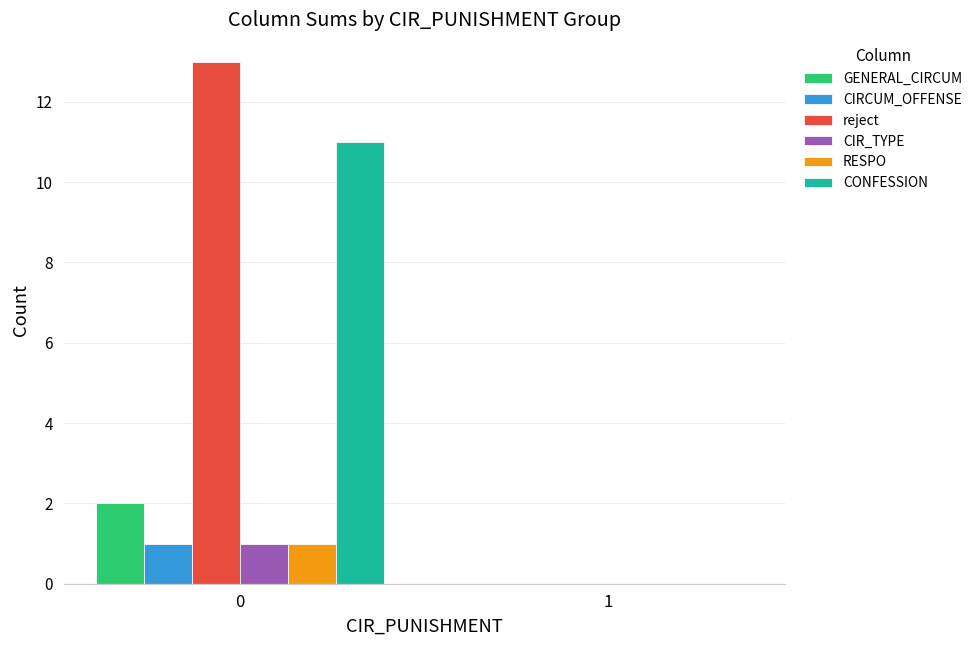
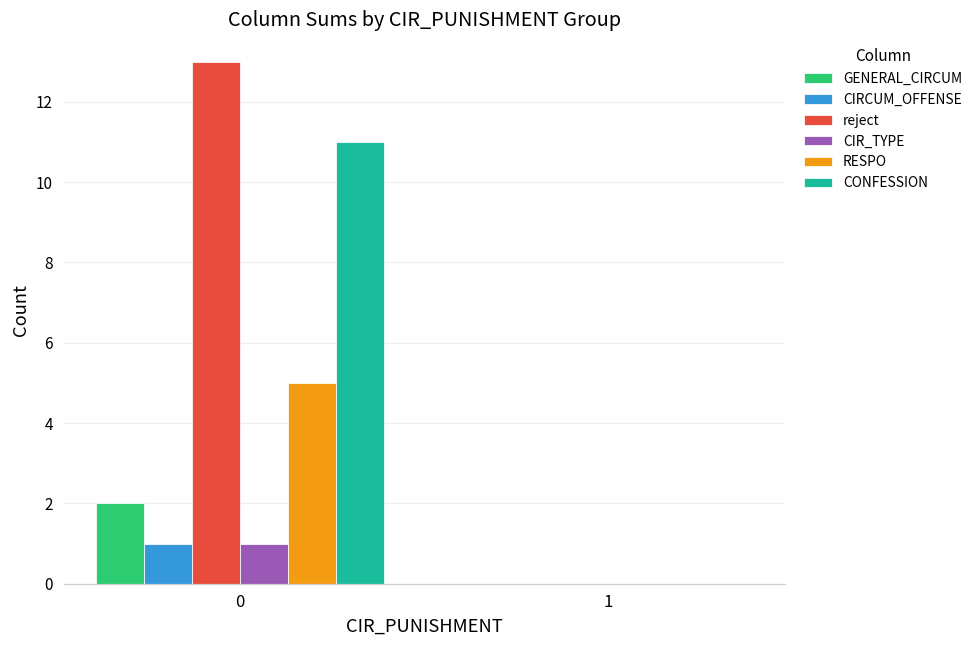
RESPO, 0: 1 -> 5
